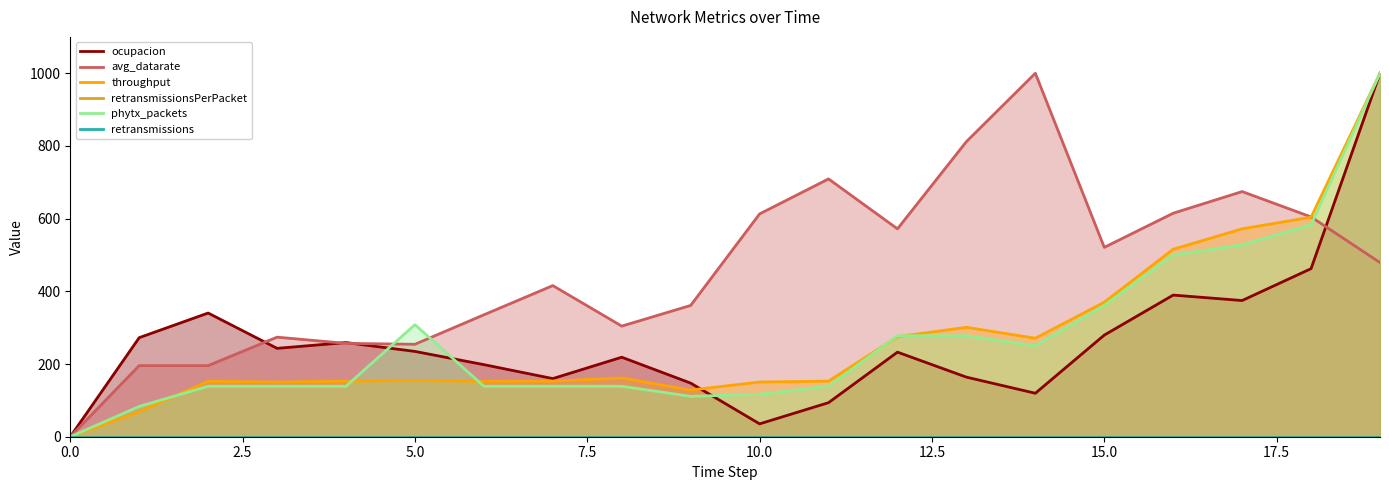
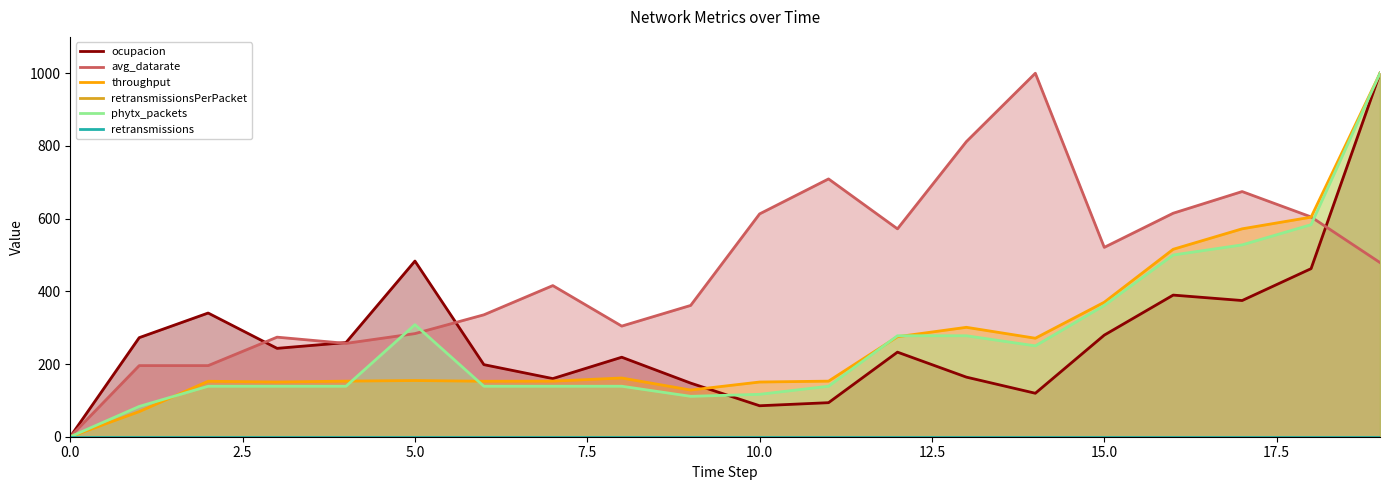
ocupacion, 5.0: 230 -> 480
avg_datarate, 5.0: 250 -> 280
ocupacion, 10.0: 40 -> 90
